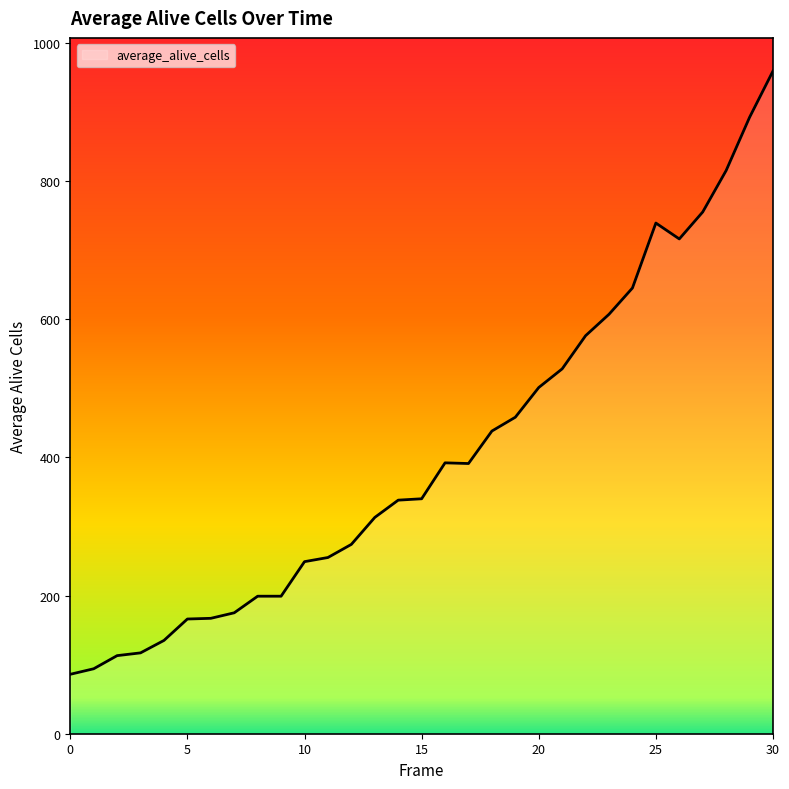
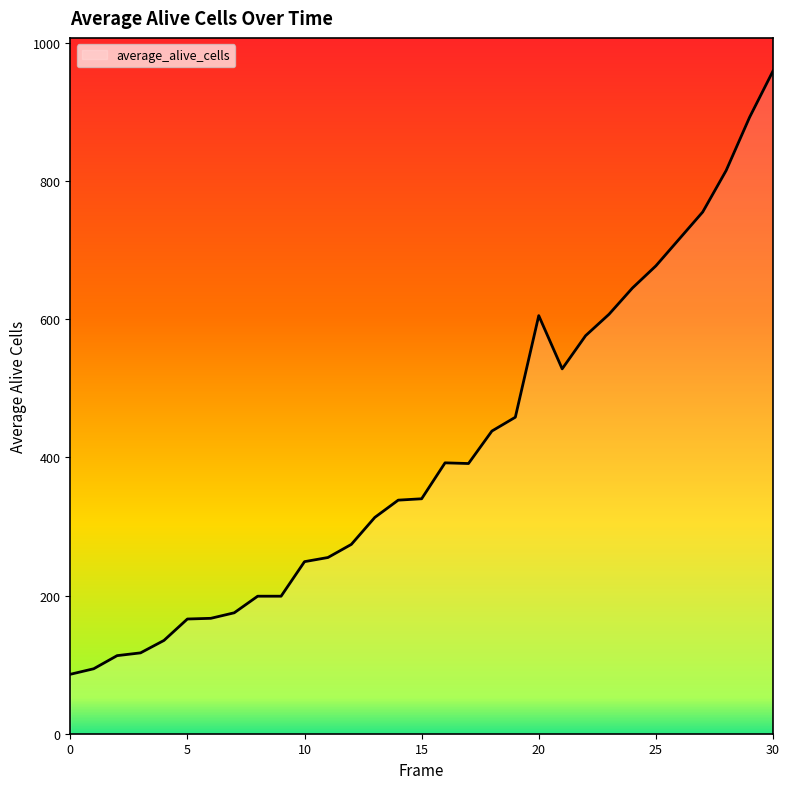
20: 500 -> 610
25: 740 -> 680
